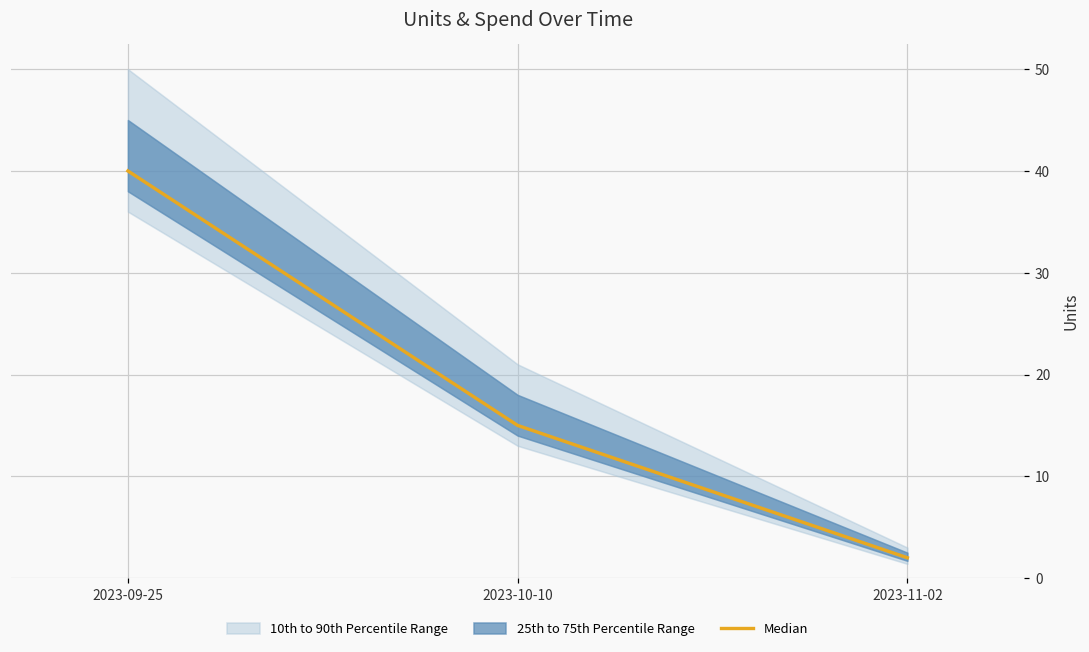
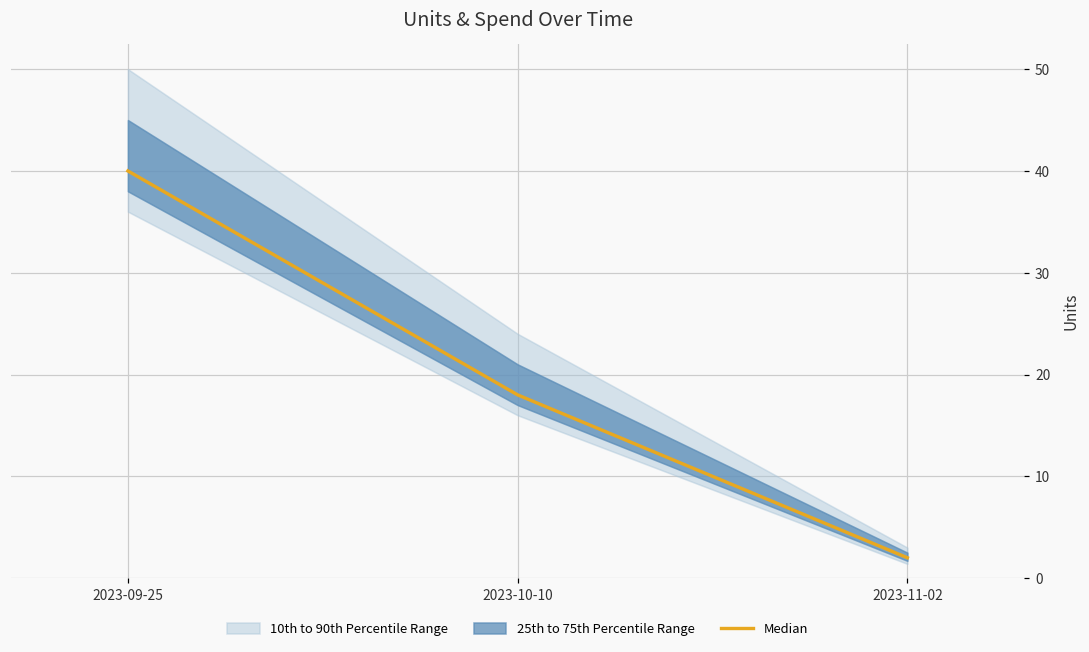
Median, 2023-10-10: 15 -> 18
